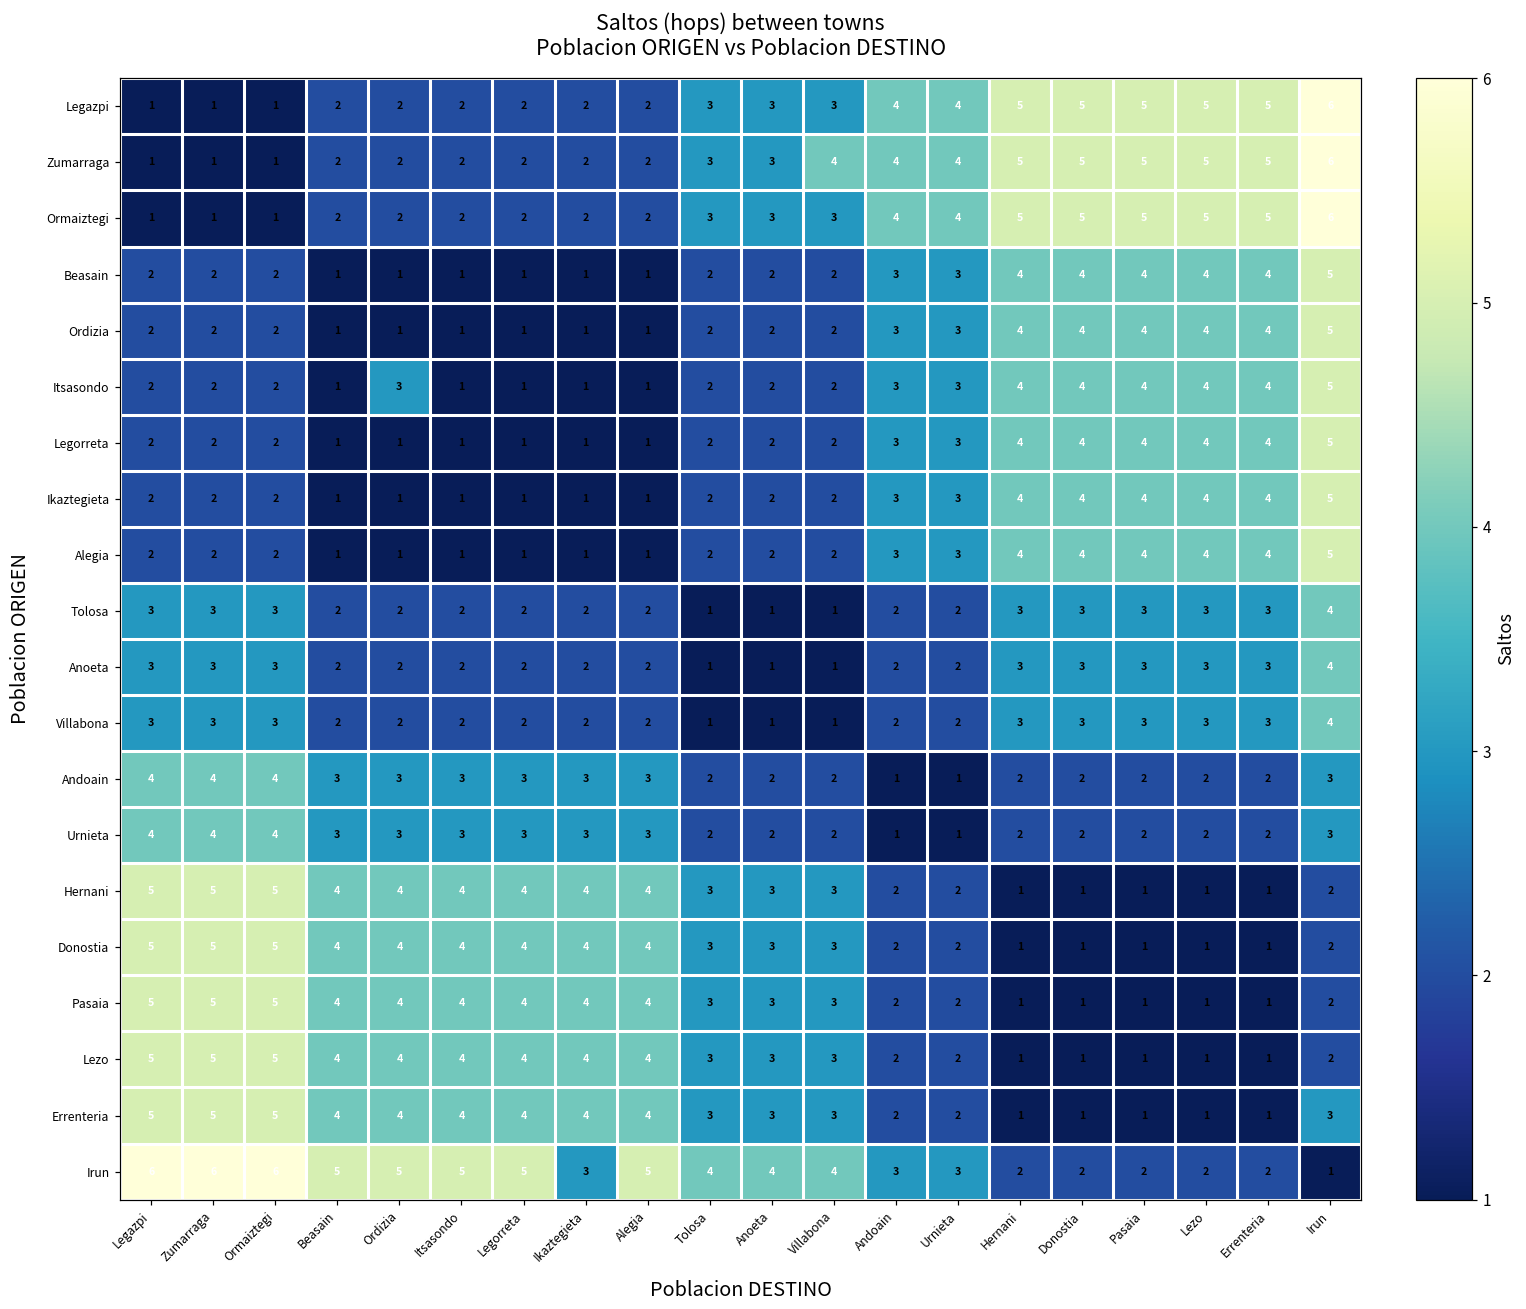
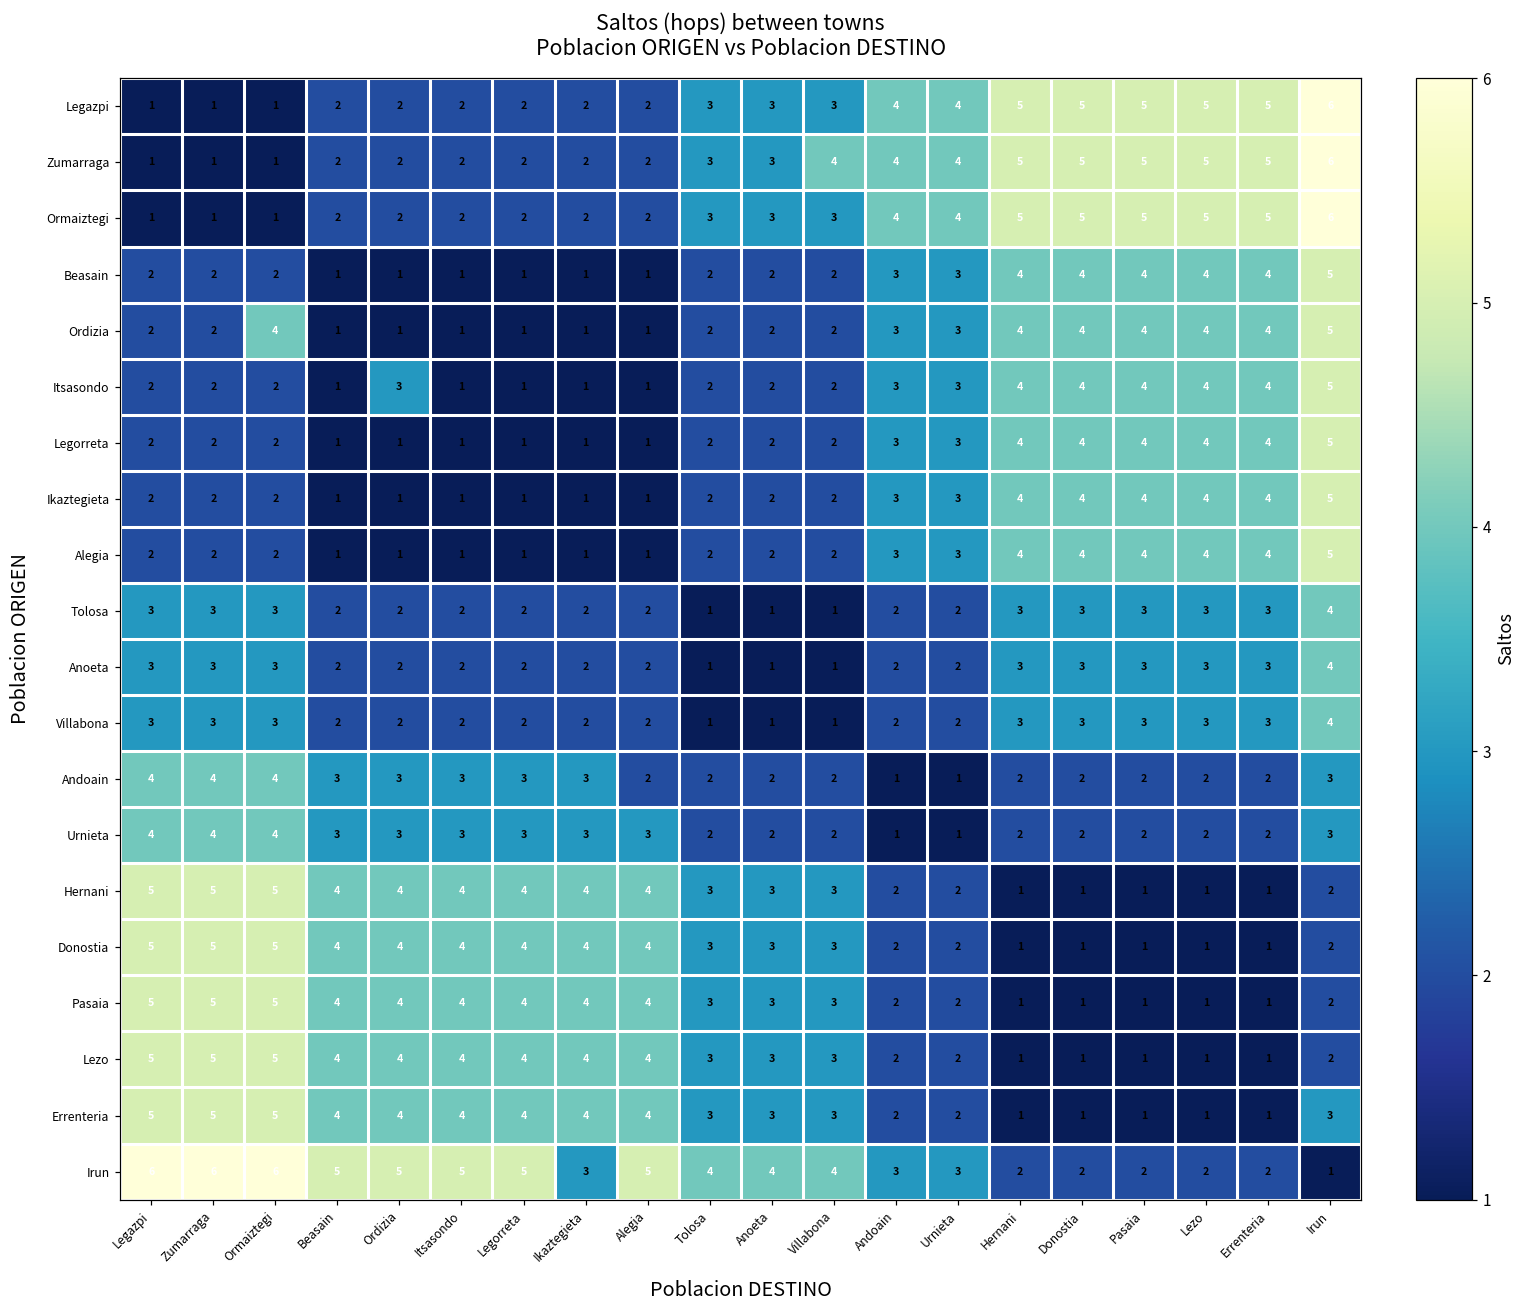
Ordizia, Ormaiztegi: 2 -> 4
Andoain, Alegia: 3 -> 2
